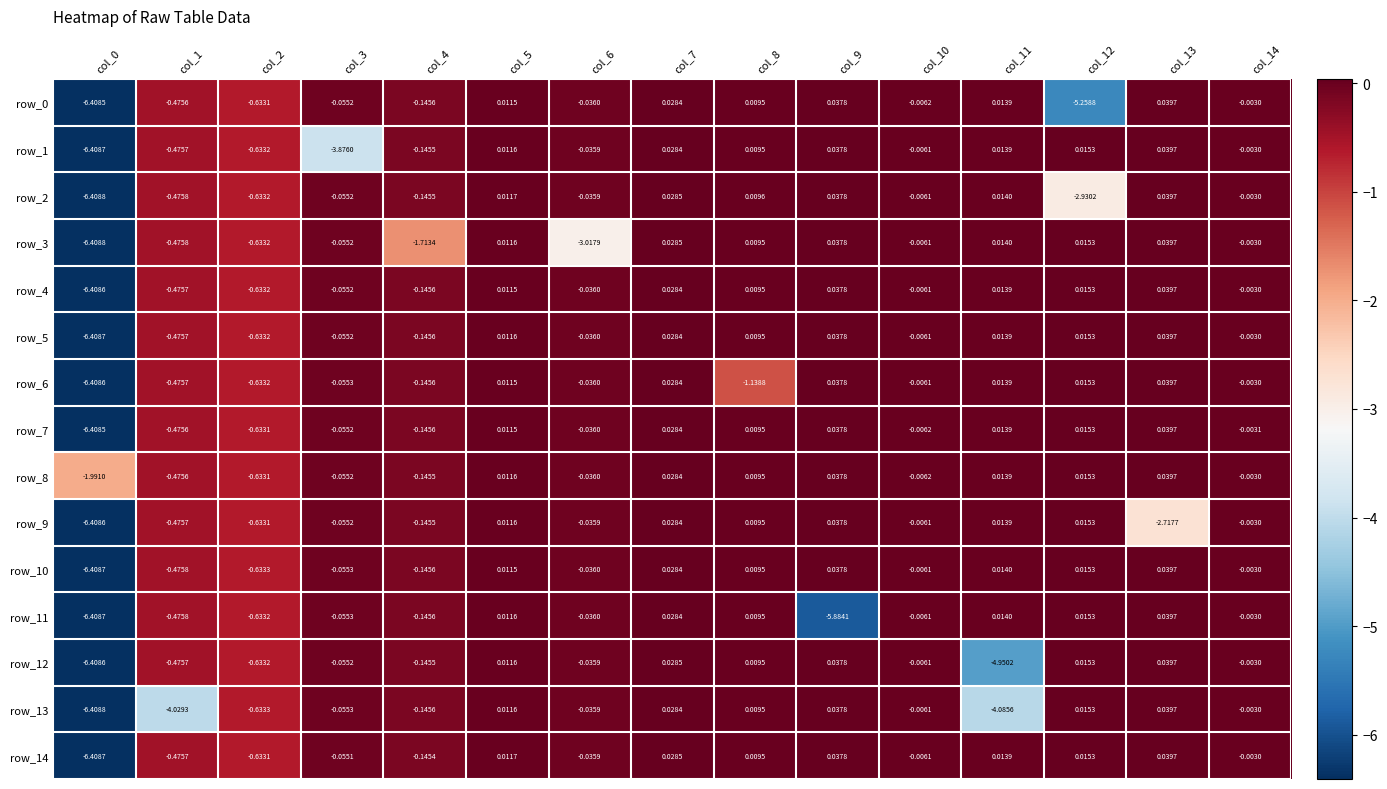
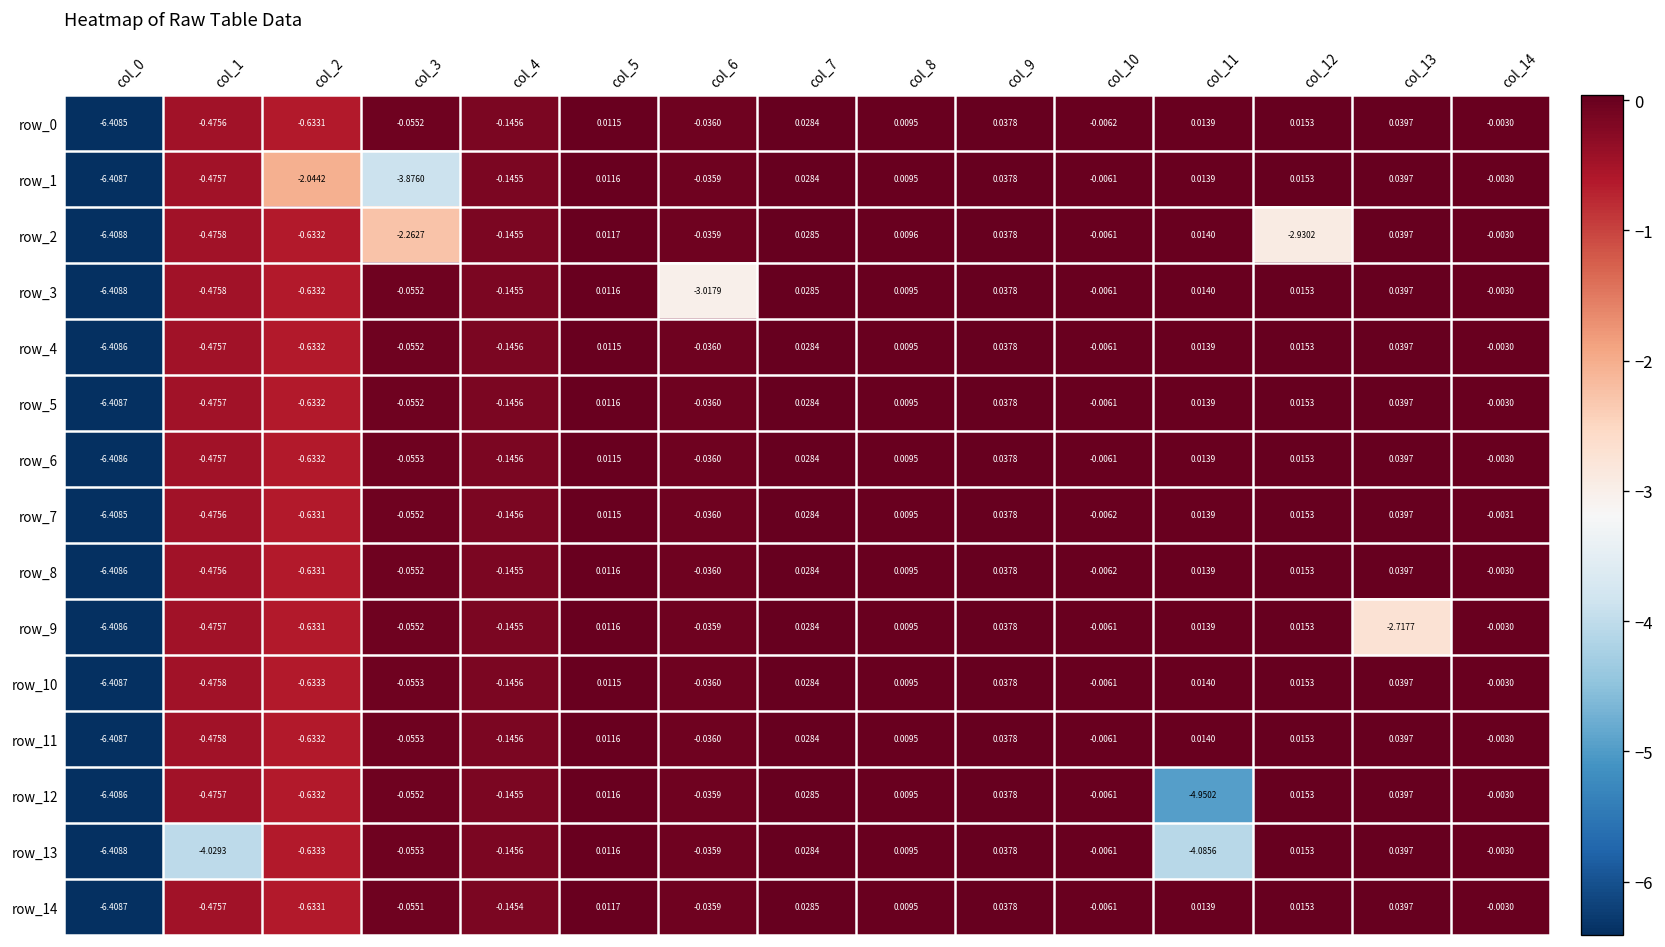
row_0, col_12: -5.2588 -> 0.0153
row_1, col_2: -0.6332 -> -2.0442
row_2, col_3: -0.0552 -> -2.2627
row_3, col_4: -1.7134 -> -0.1455
row_6, col_8: -1.1388 -> 0.0095
row_8, col_0: -1.9910 -> -6.4086
row_11, col_9: -5.8841 -> 0.0378
